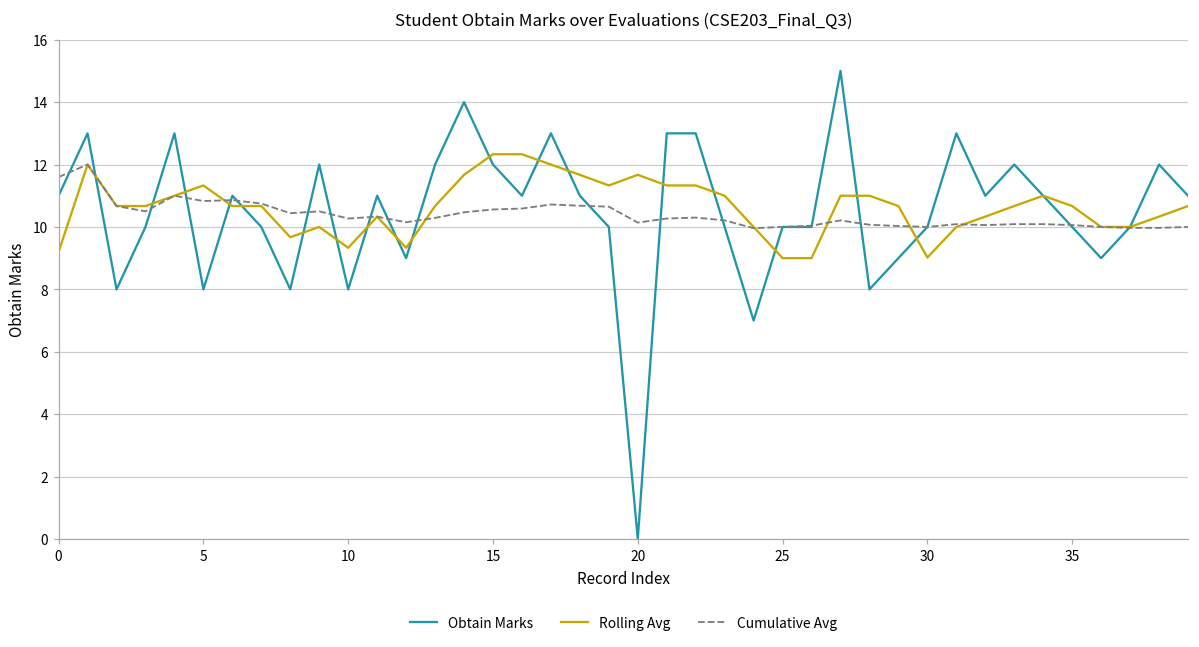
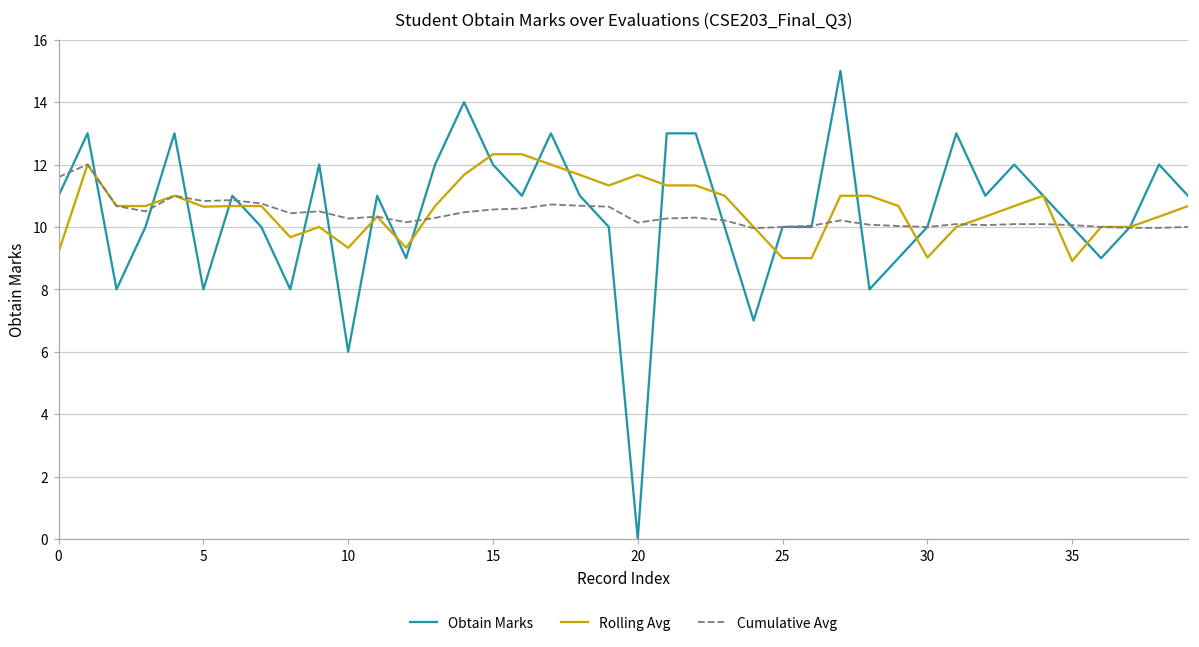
Rolling Avg, 5: 11.3 -> 10.7
Obtain Marks, 10: 8 -> 6
Rolling Avg, 35: 10.7 -> 8.9
